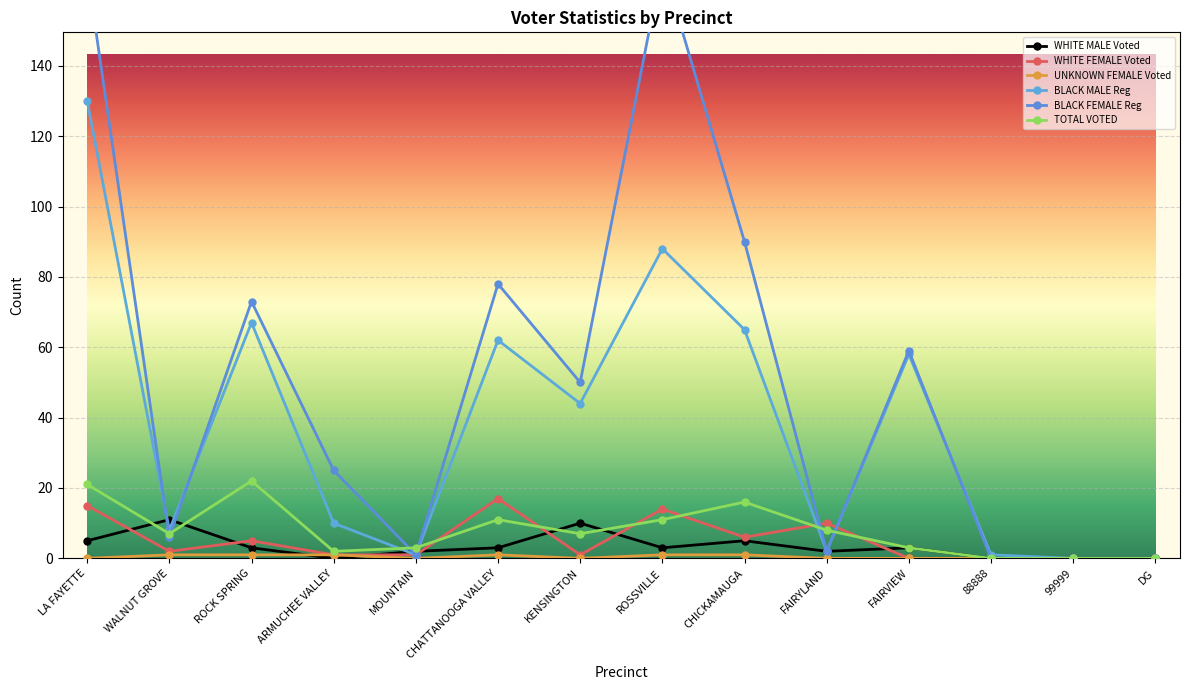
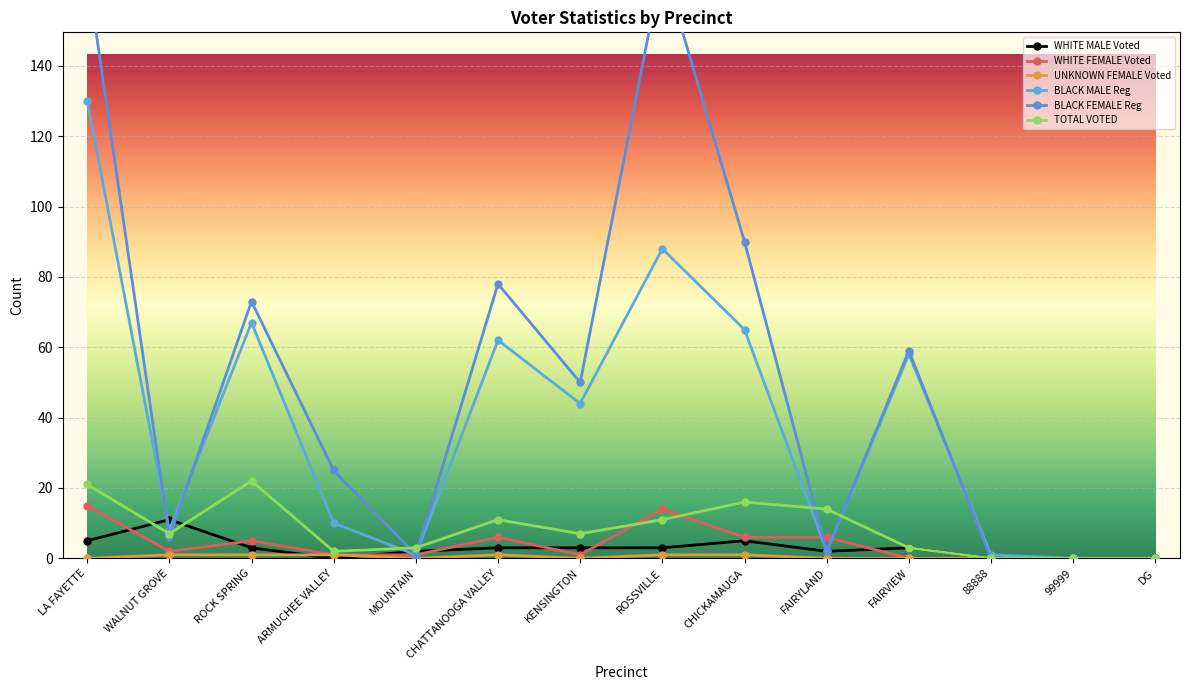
WHITE FEMALE Voted, CHATTANOOGA VALLEY: 17 -> 6
WHITE MALE Voted, KENSINGTON: 10 -> 3
WHITE FEMALE Voted, FAIRYLAND: 10 -> 6
TOTAL VOTED, FAIRYLAND: 8 -> 14
